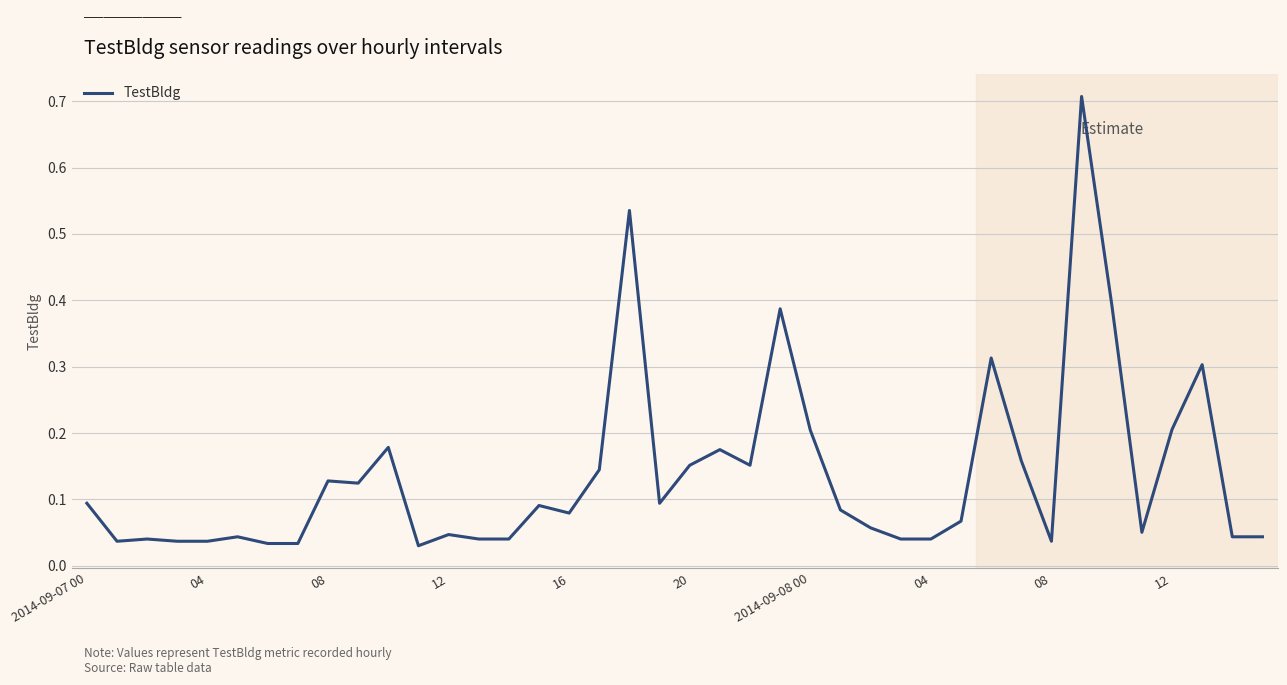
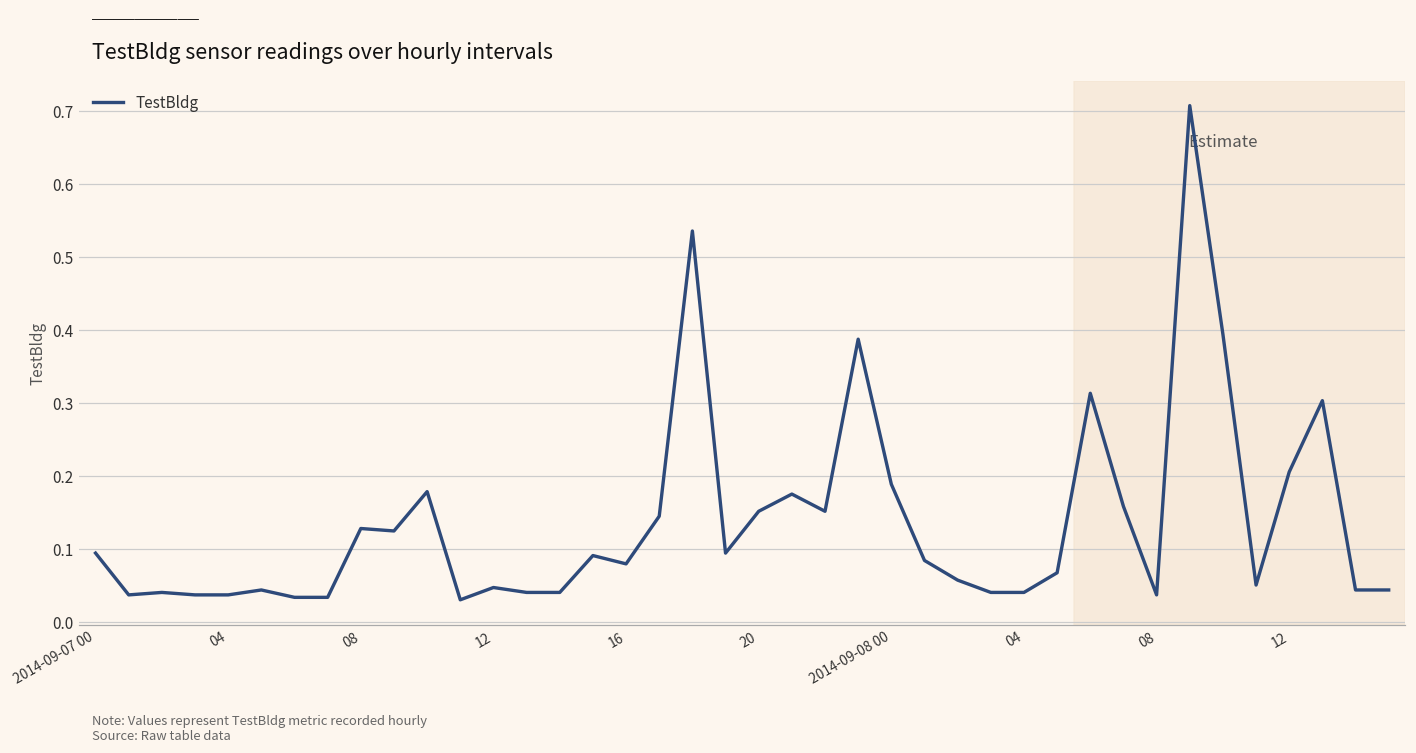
2014-09-08 00: 0.20 -> 0.19
